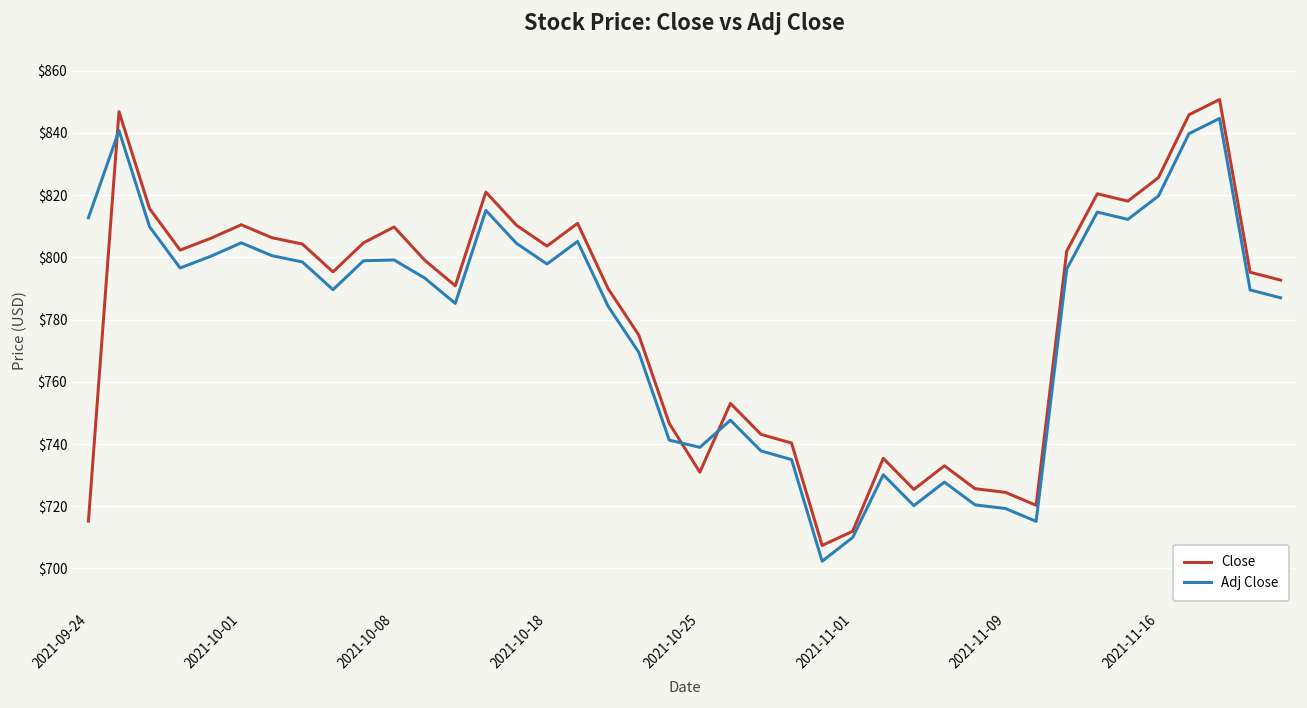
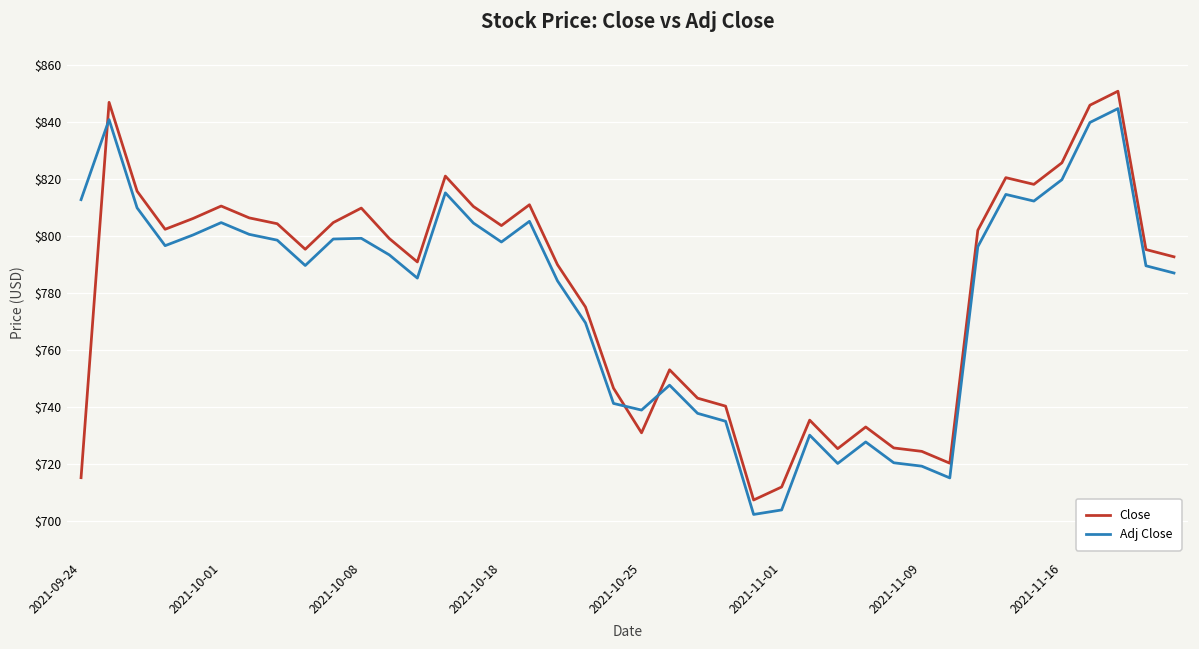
Adj Close, 2021-11-01: $710 -> $704
